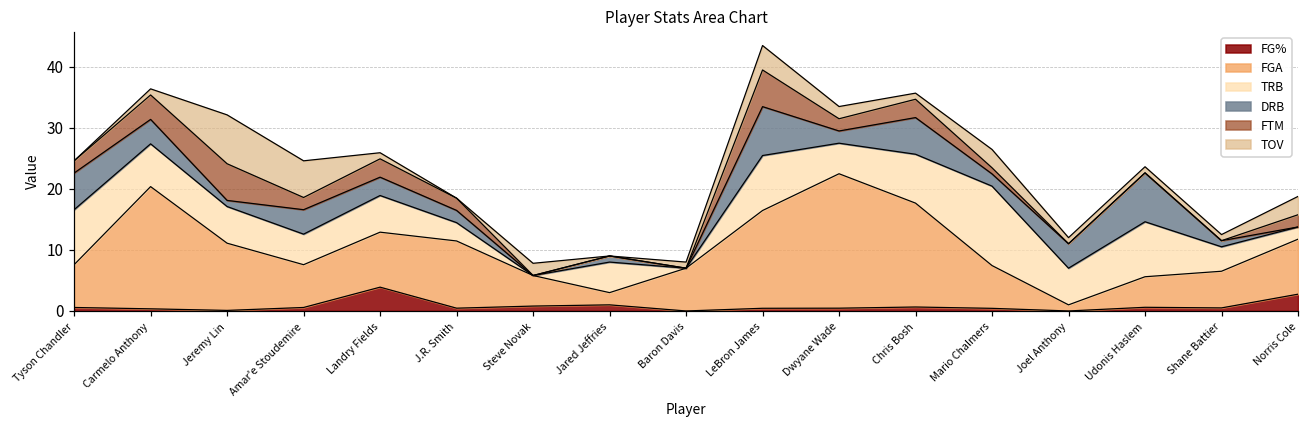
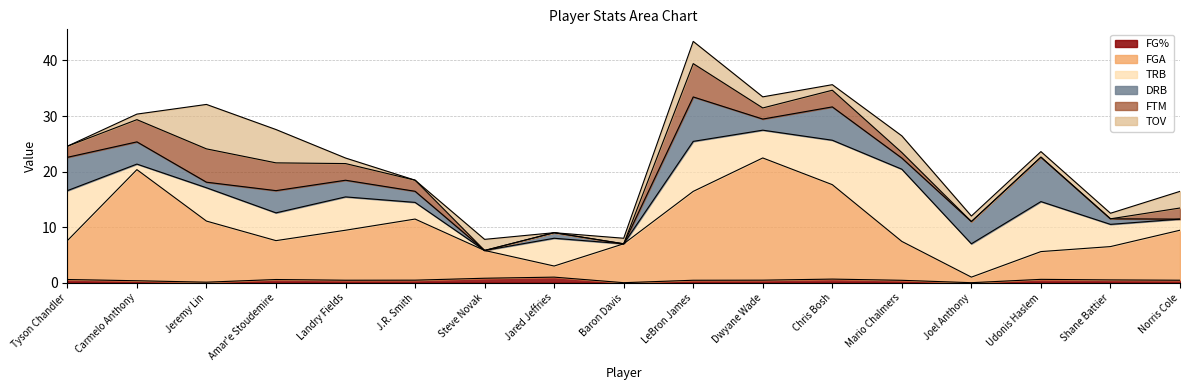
TRB, Carmelo Anthony: 7 -> 1
FTM, Amar'e Stoudemire: 2 -> 5
FG%, Landry Fields: 4 -> 0
FG%, Norris Cole: 3 -> 0
